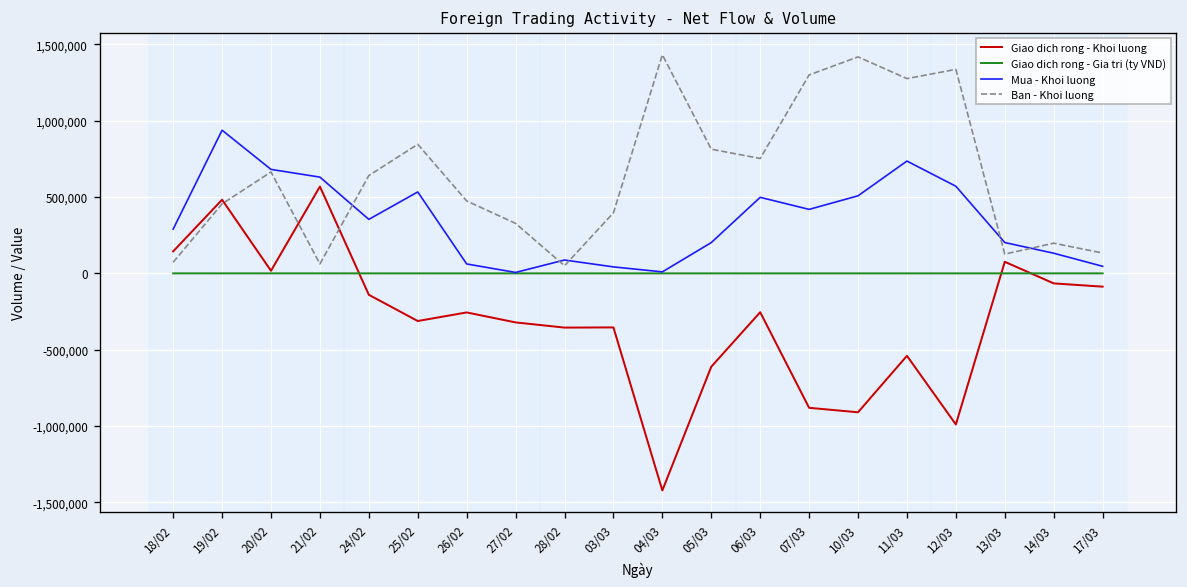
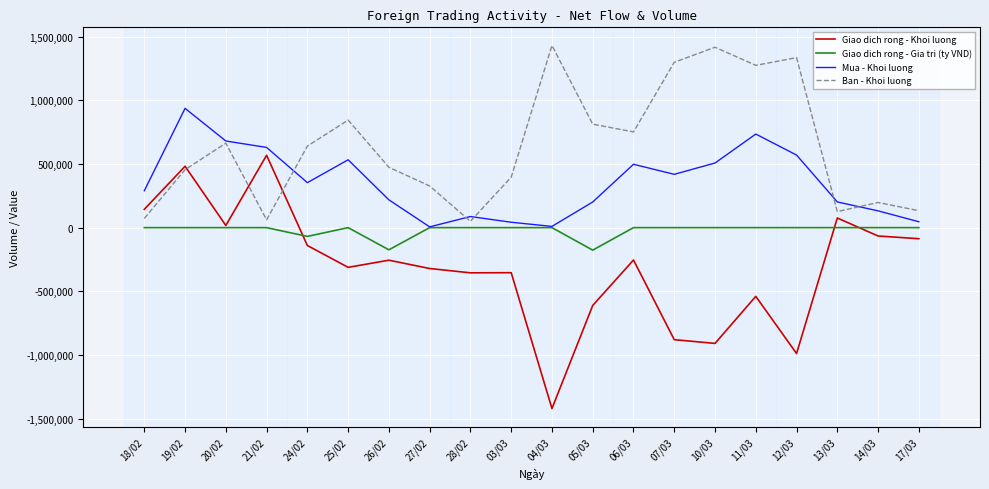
Giao dich rong - Gia tri (ty VND), 24/02: 0 -> -70,000
Giao dich rong - Gia tri (ty VND), 26/02: 0 -> -170,000
Mua - Khoi luong, 26/02: 60,000 -> 220,000
Giao dich rong - Gia tri (ty VND), 05/03: 0 -> -180,000
